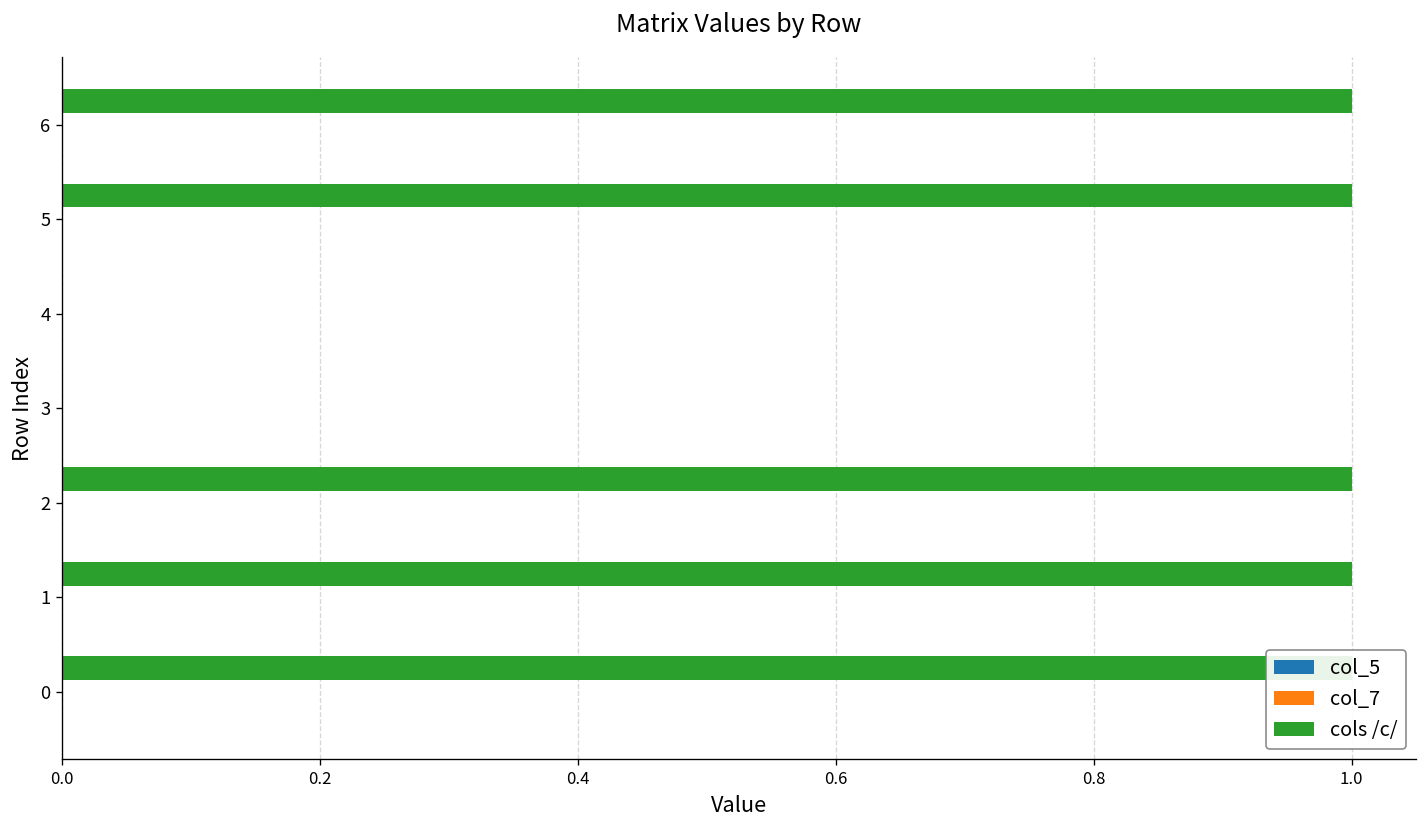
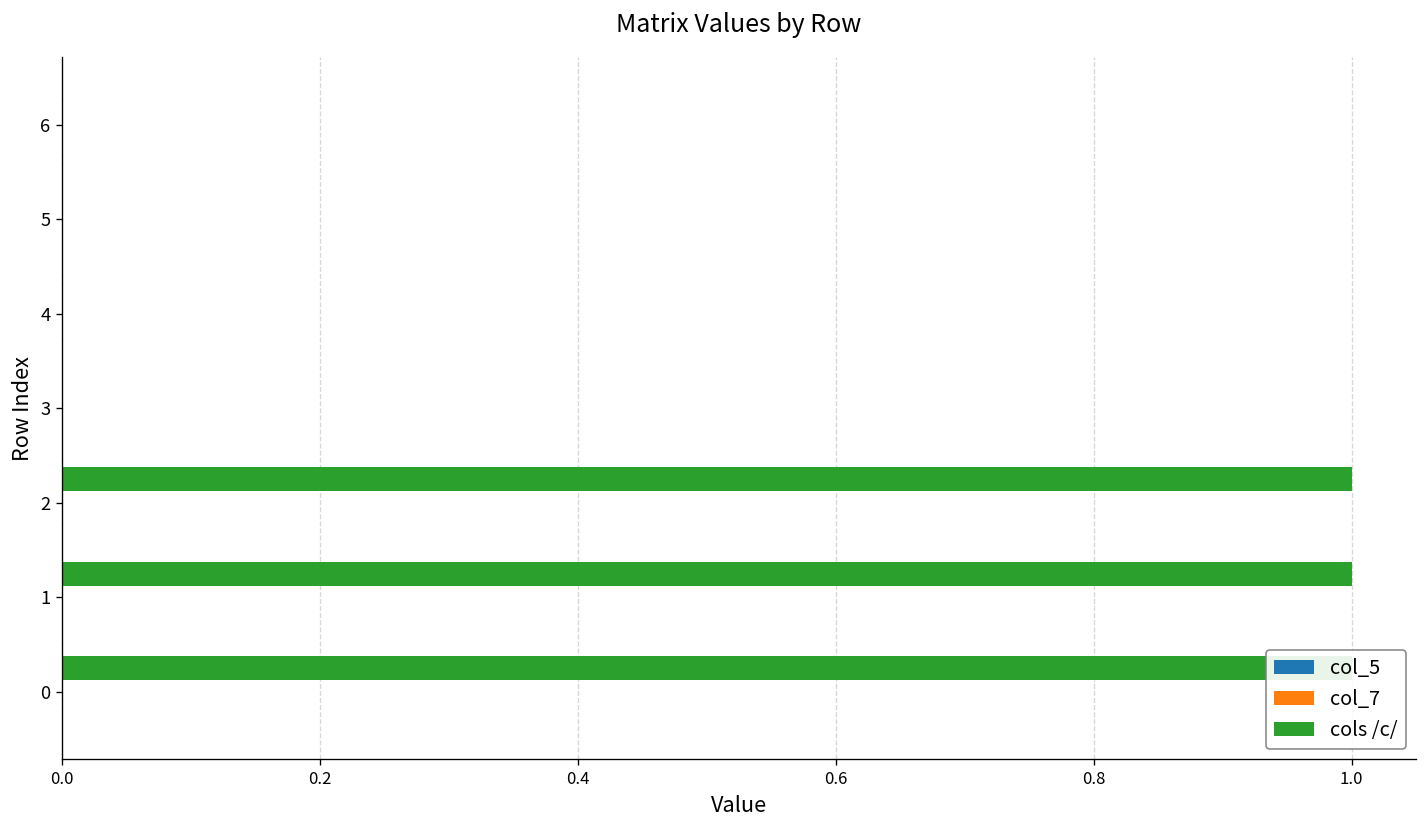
cols /c/, 6: 1 -> 0
cols /c/, 5: 1 -> 0
